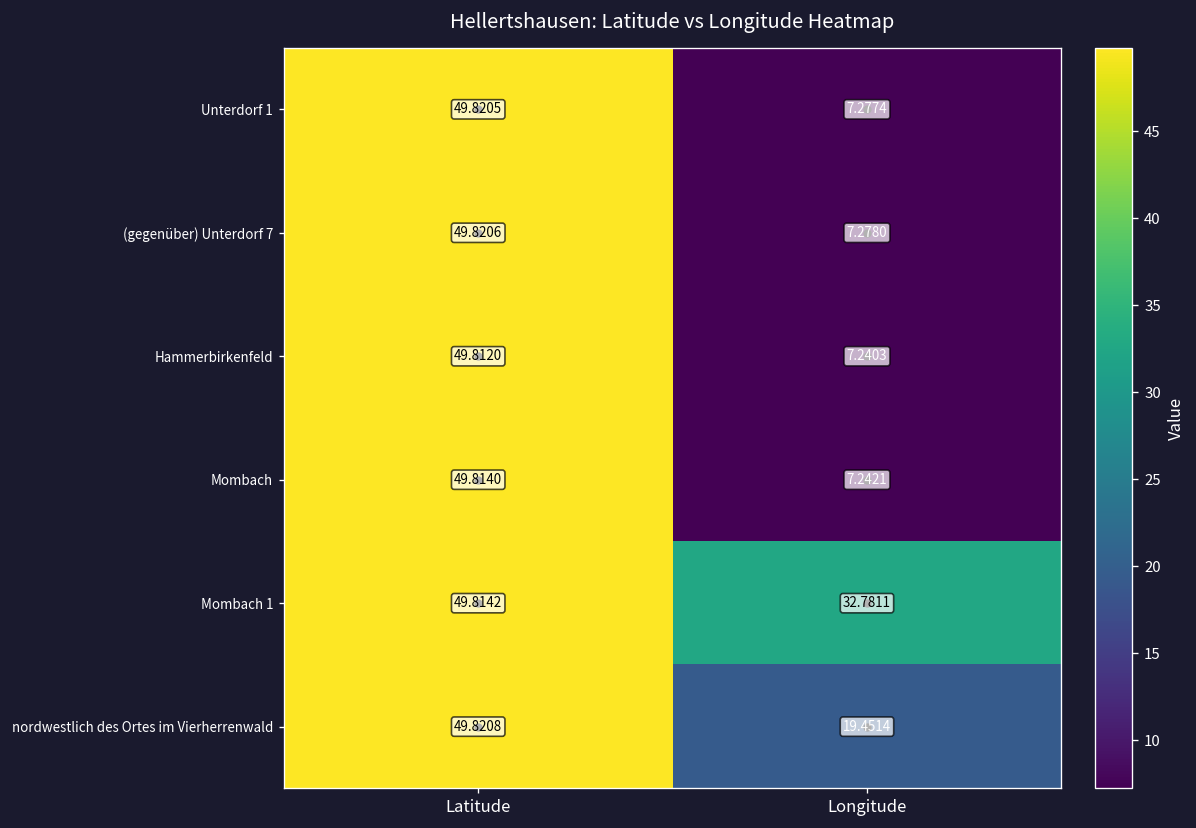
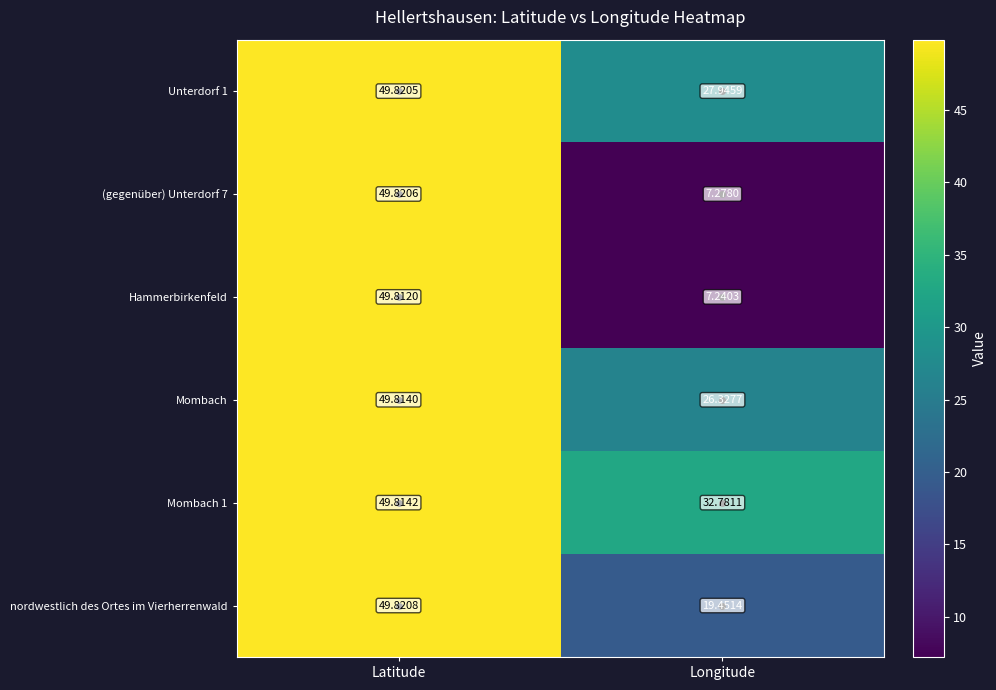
Unterdorf 1, Longitude: 7.2774 -> 27.9459
Mombach, Longitude: 7.2421 -> 26.3277
